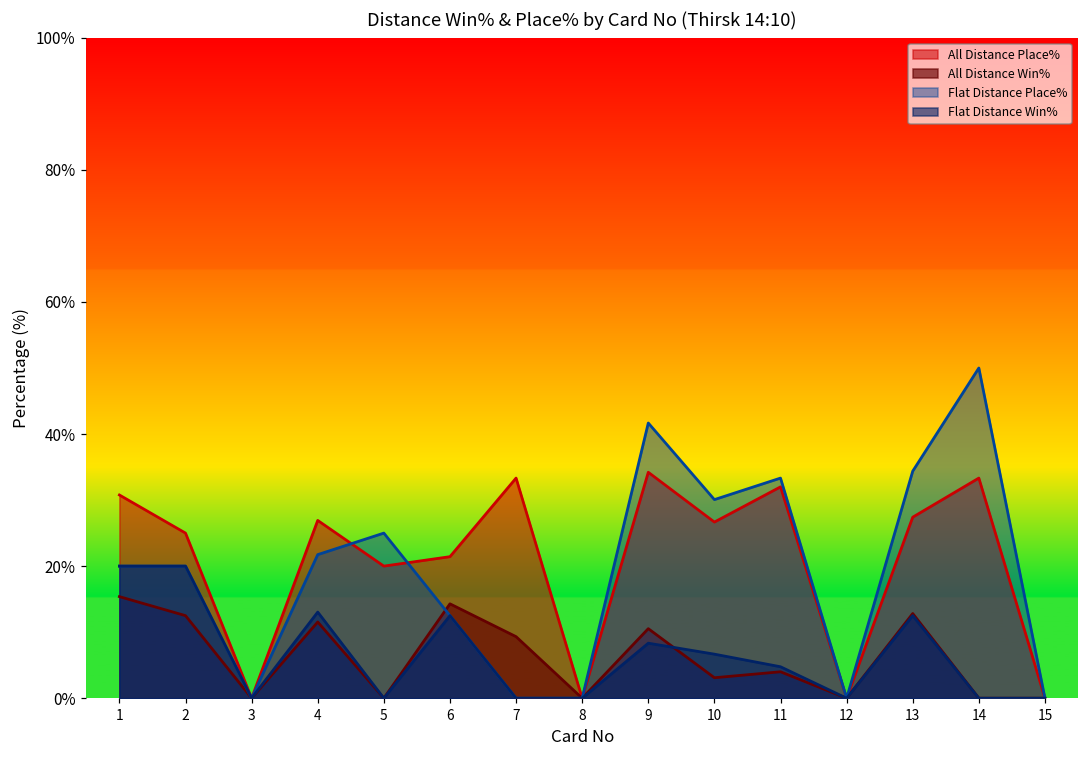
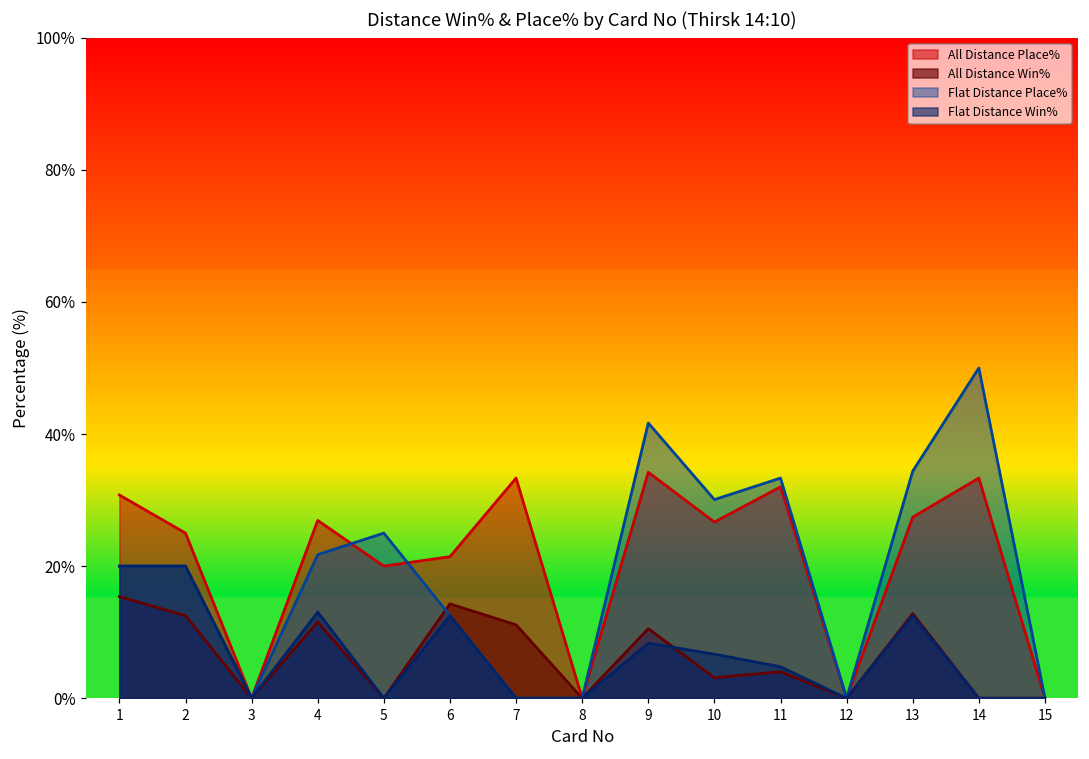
All Distance Win%, 7: 9% -> 11%
